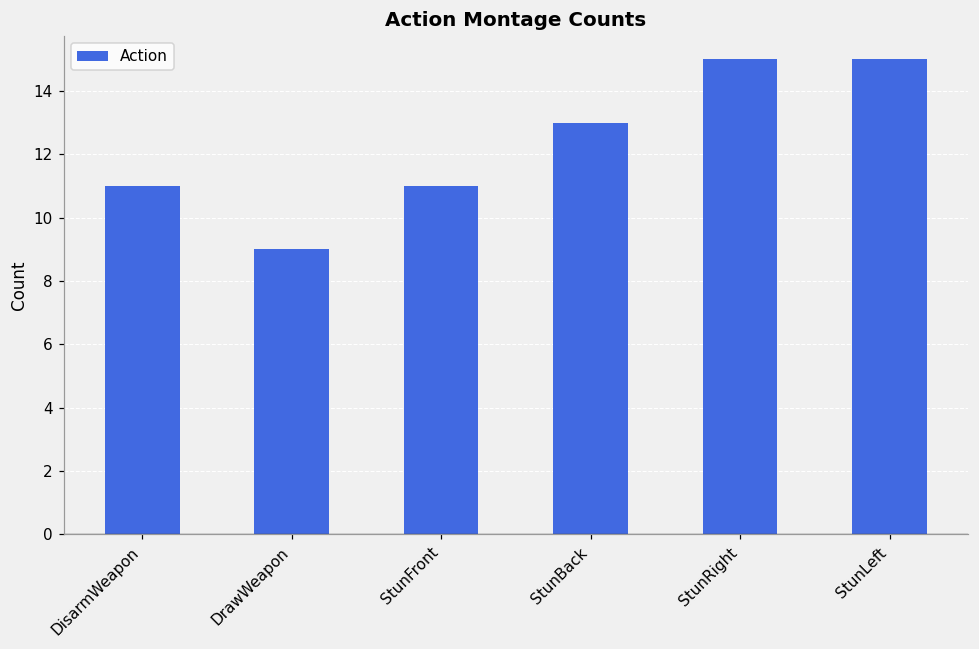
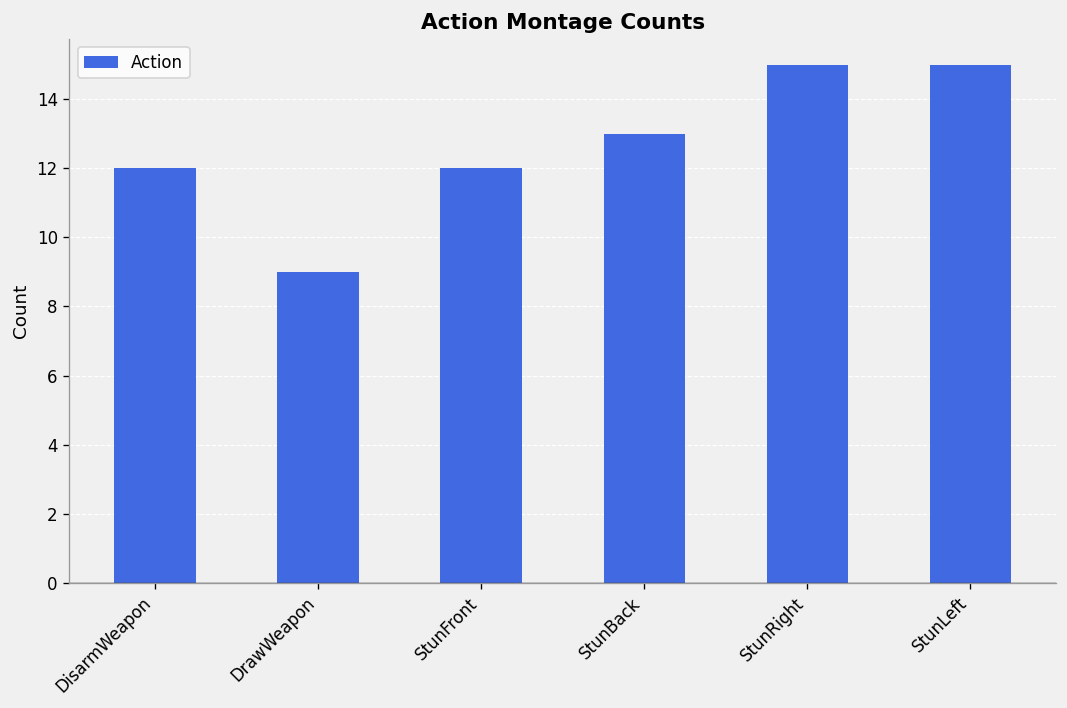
DisarmWeapon: 11 -> 12
StunFront: 11 -> 12
